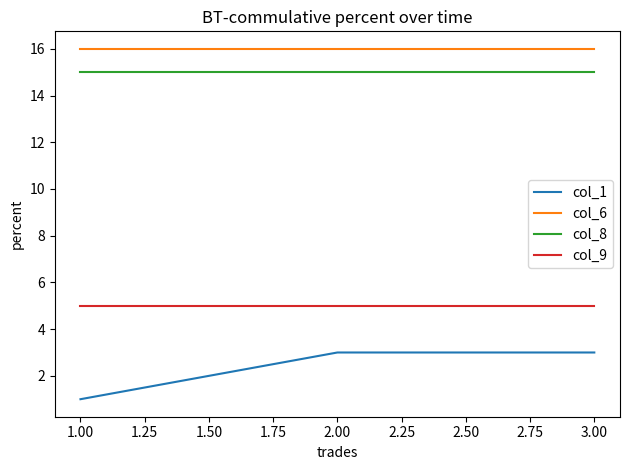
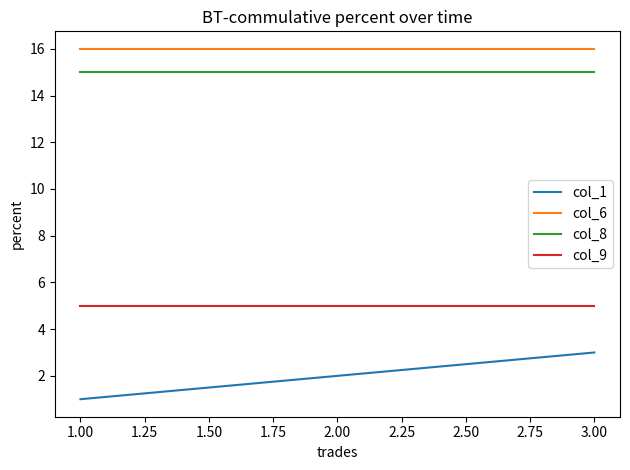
col_1, 2.00: 3 -> 2
